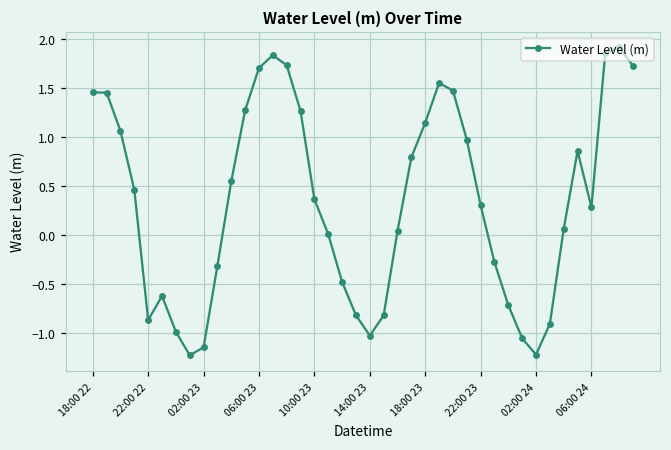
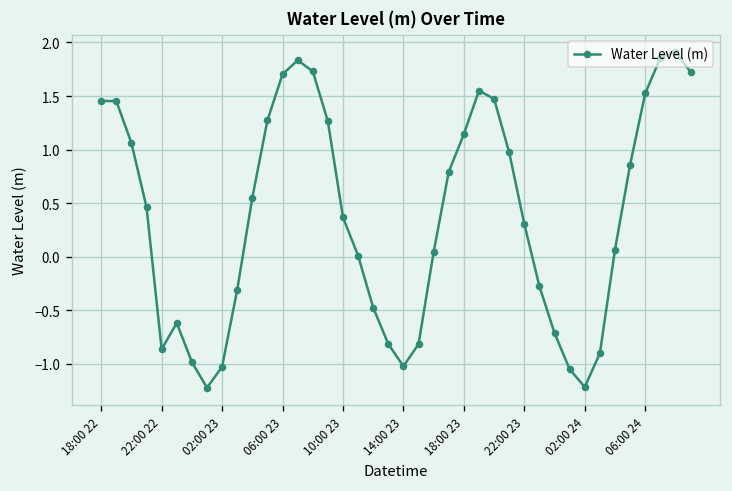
02:00 23: -1.1 -> -1.0
06:00 24: 0.3 -> 1.5
